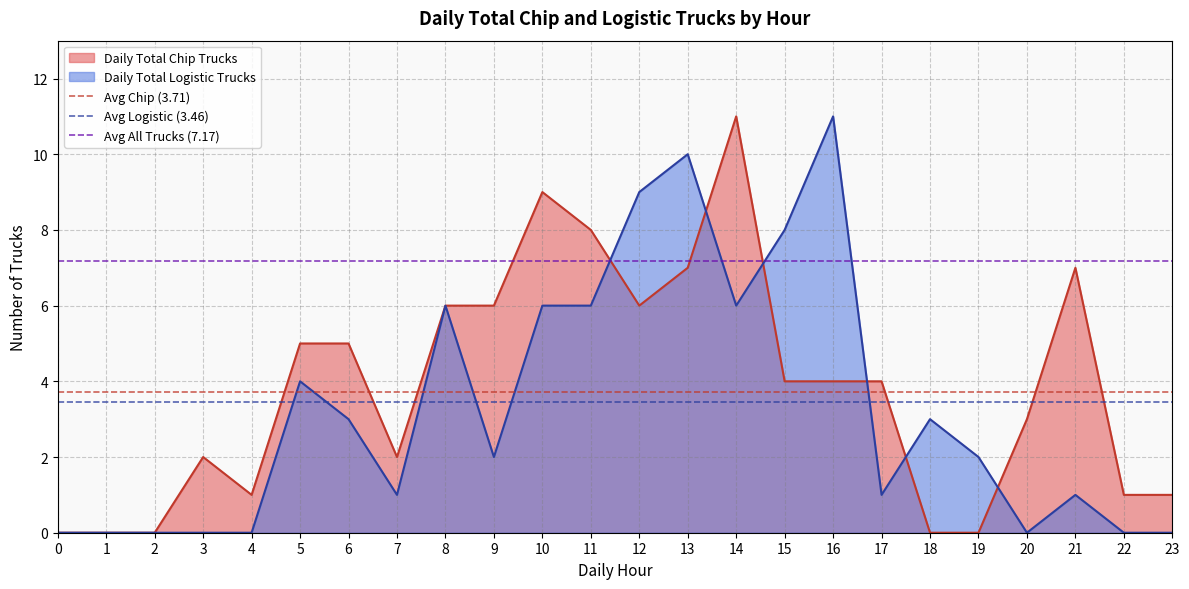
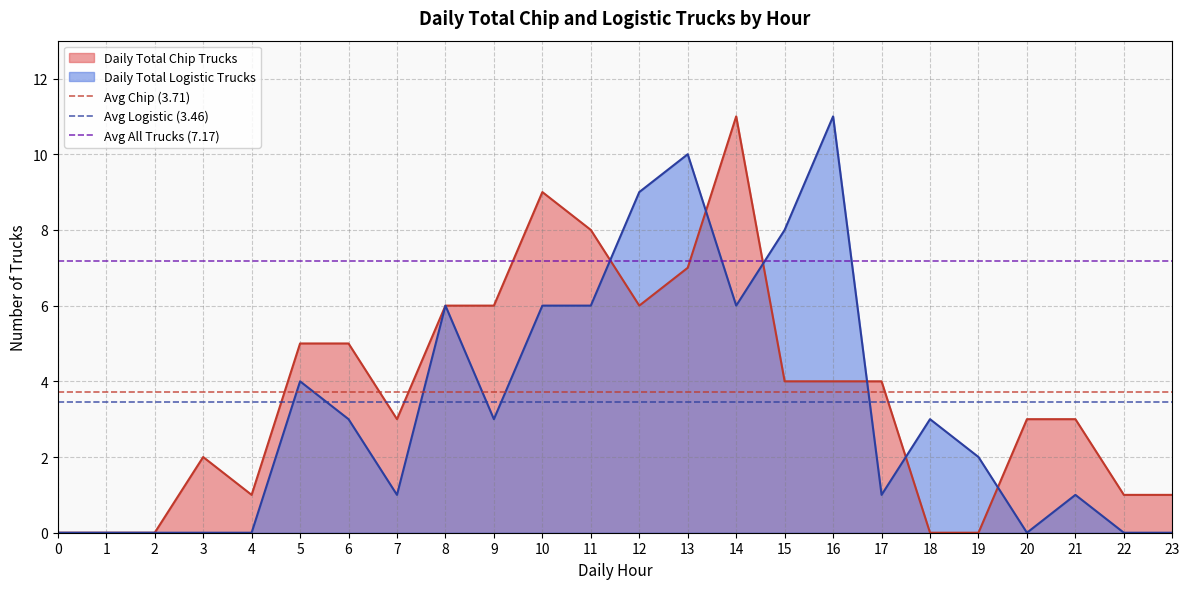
Daily Total Chip Trucks, 7: 2 -> 3
Daily Total Logistic Trucks, 9: 2 -> 3
Daily Total Chip Trucks, 21: 7 -> 3
